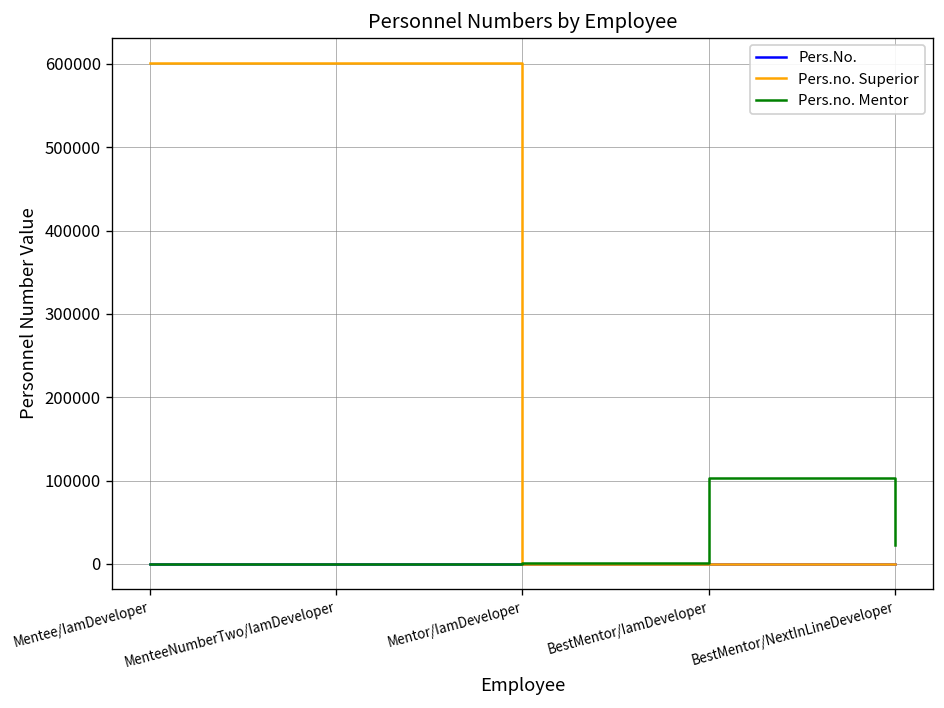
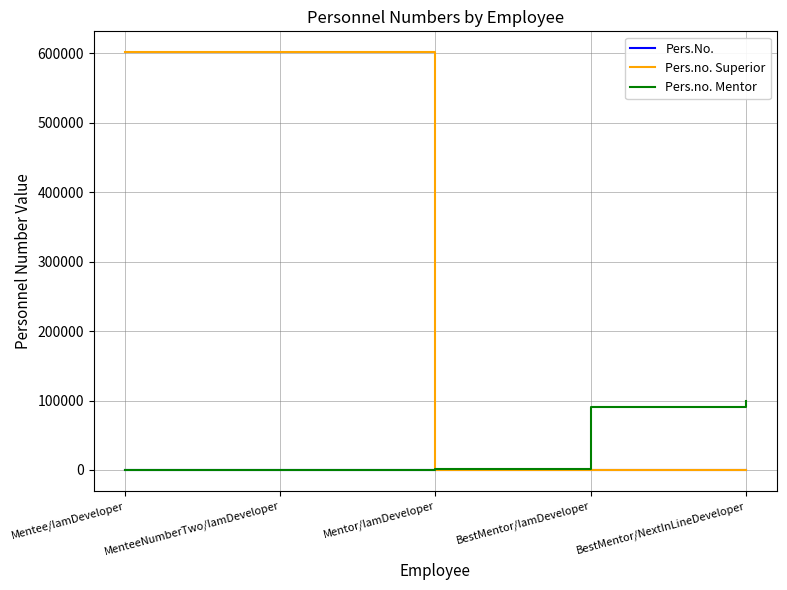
Pers.no. Mentor, BestMentor/IamDeveloper: 100000 -> 90000
Pers.no. Mentor, BestMentor/NextInLineDeveloper: 20000 -> 100000
